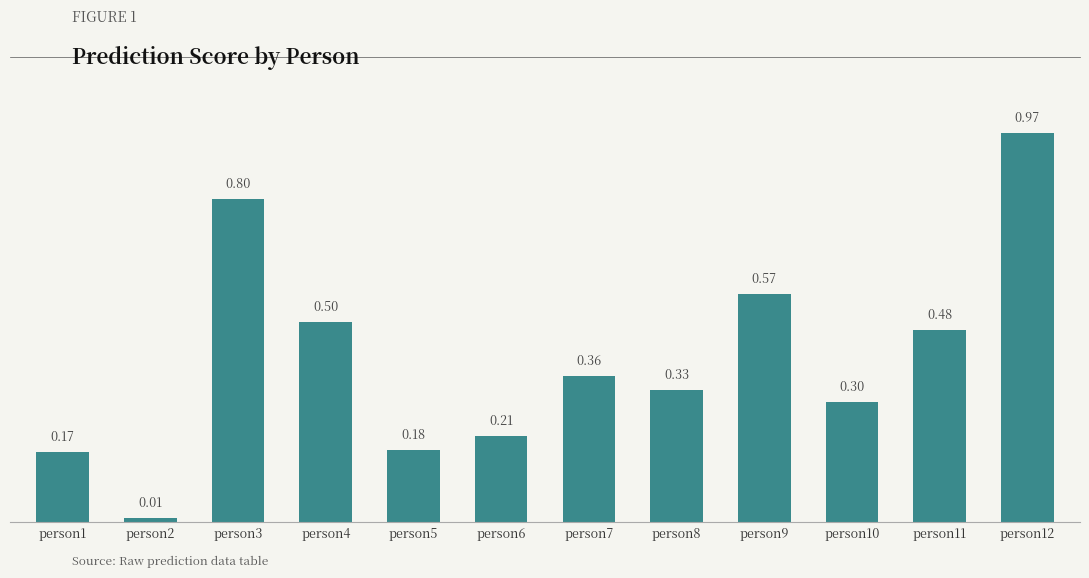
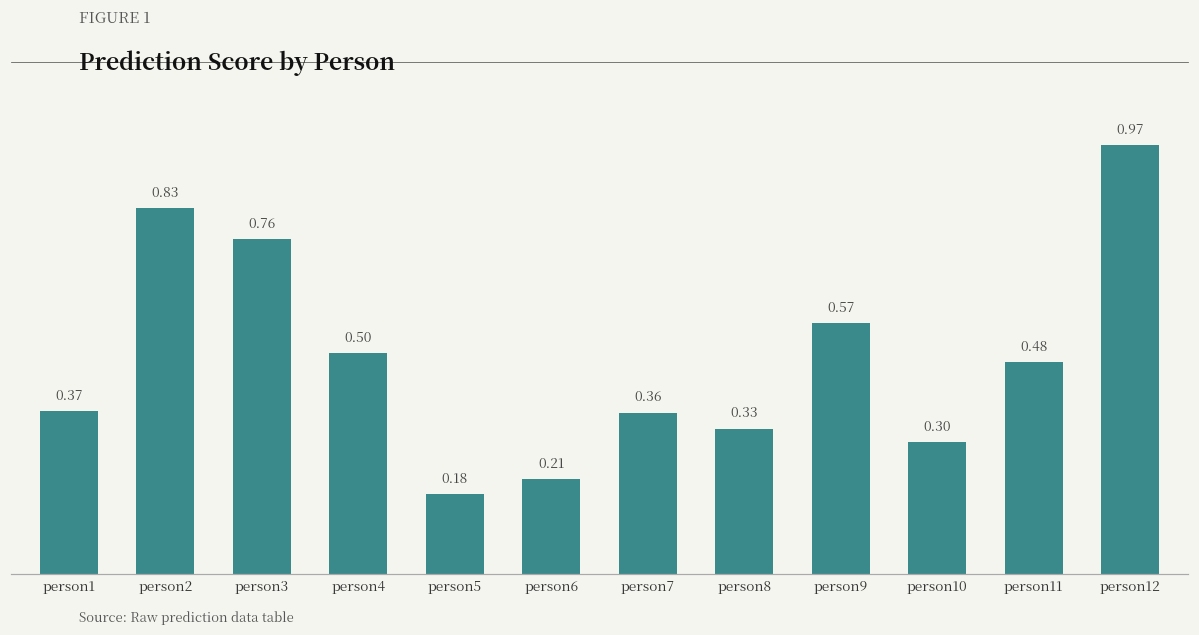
person1: 0.17 -> 0.37
person2: 0.01 -> 0.83
person3: 0.80 -> 0.76
